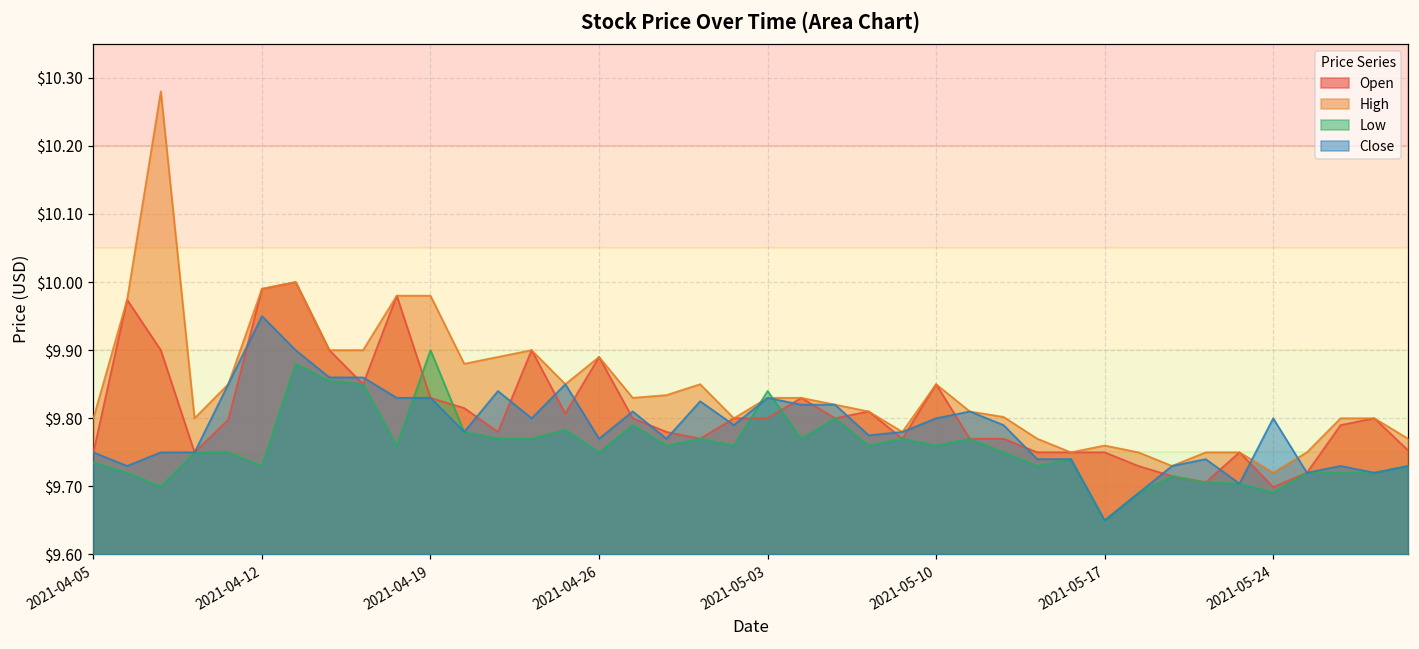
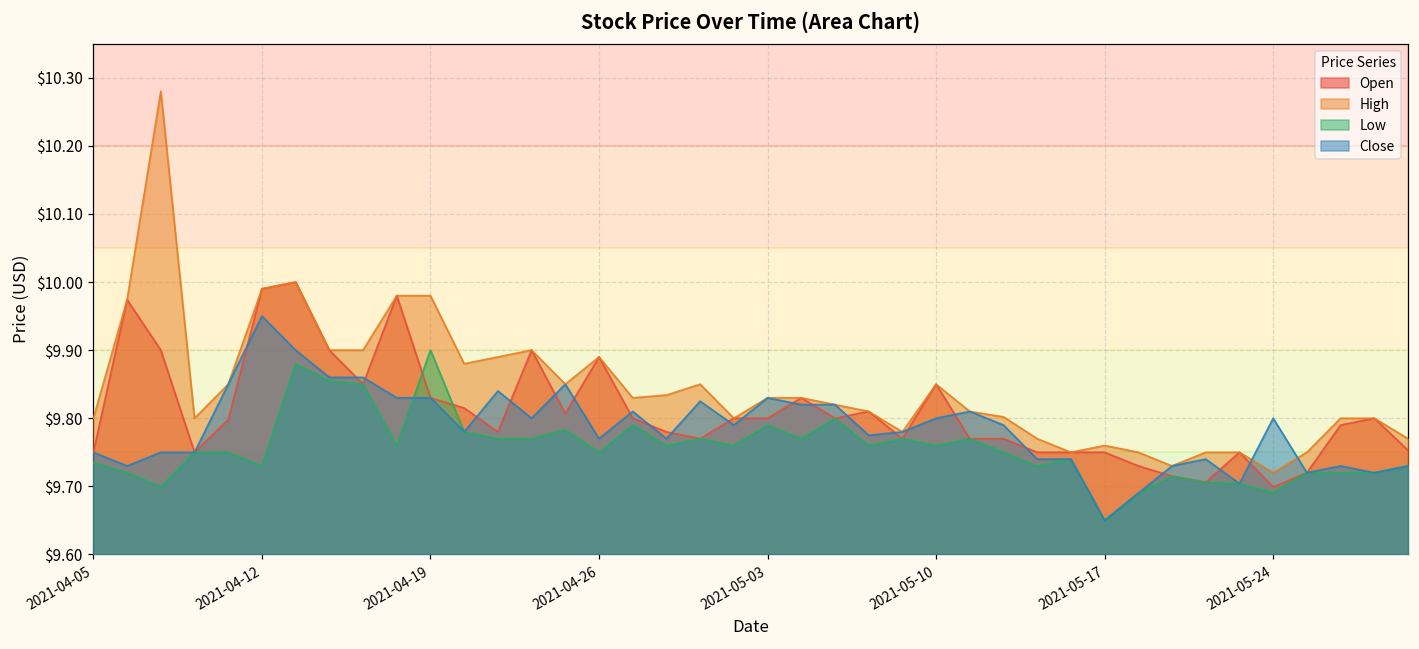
Low, 2021-05-03: $9.84 -> $9.79
